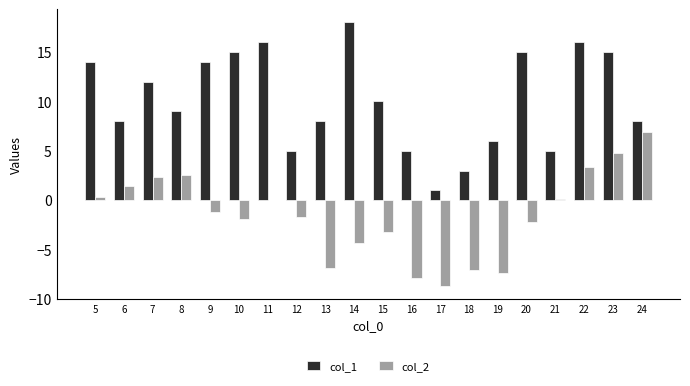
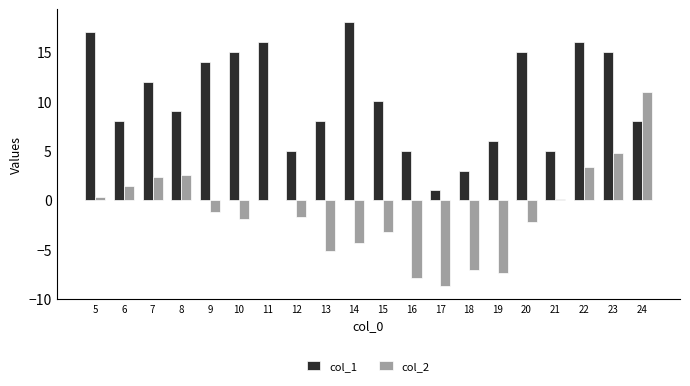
col_1, 5: 14 -> 17
col_2, 13: -7 -> -5
col_2, 24: 7 -> 11
